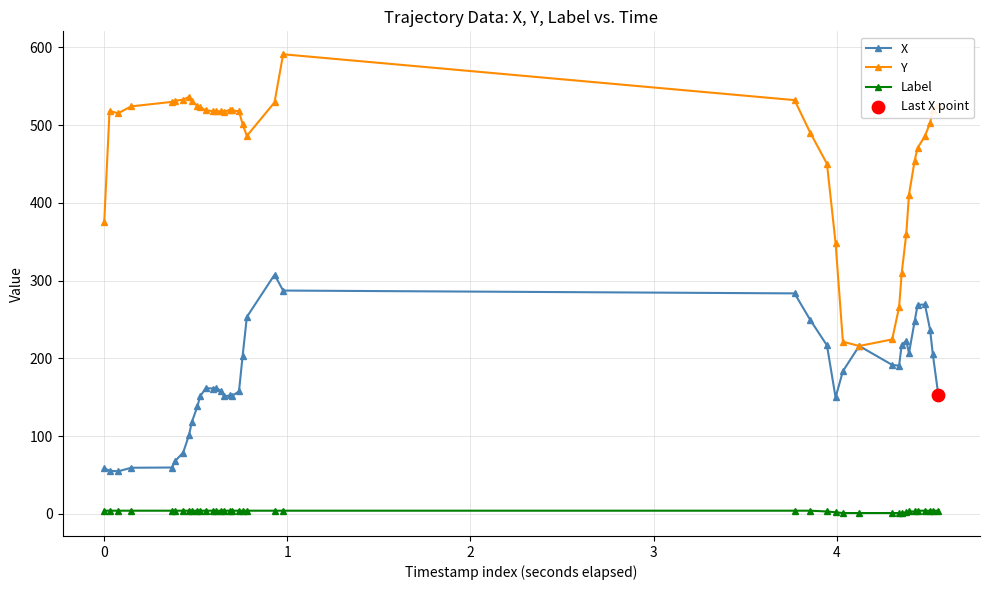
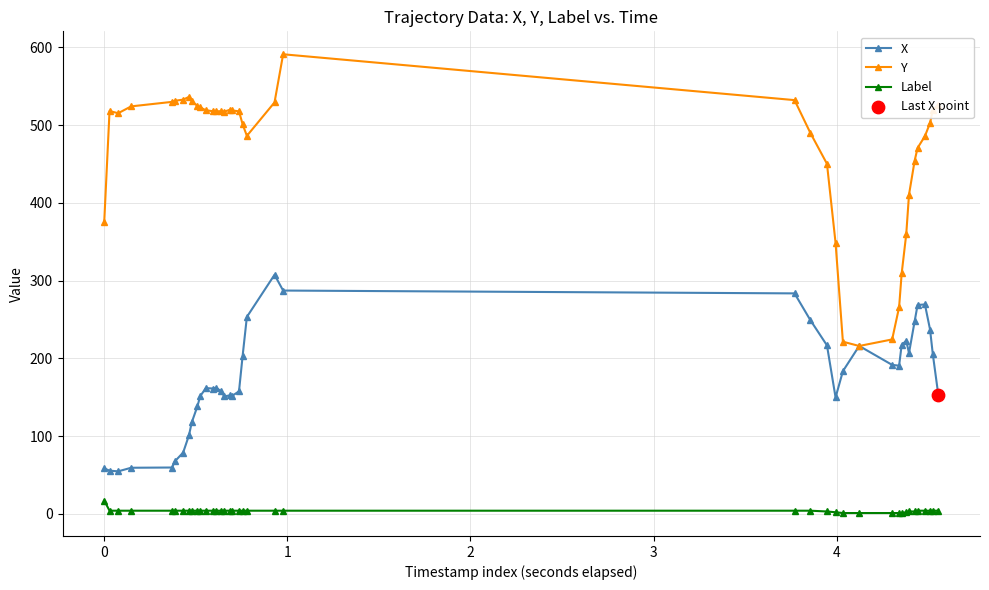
Label, 0: 0 -> 20
